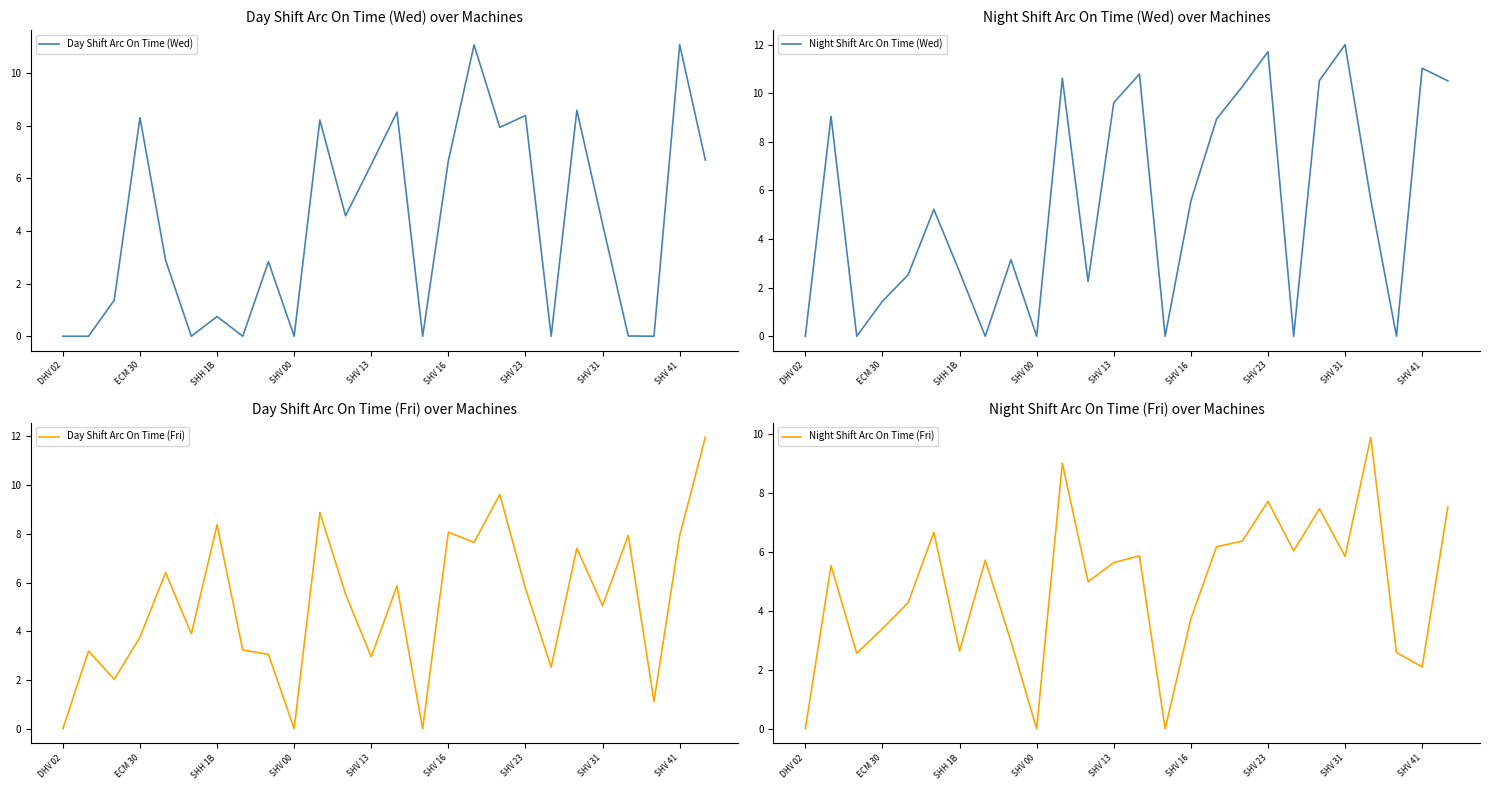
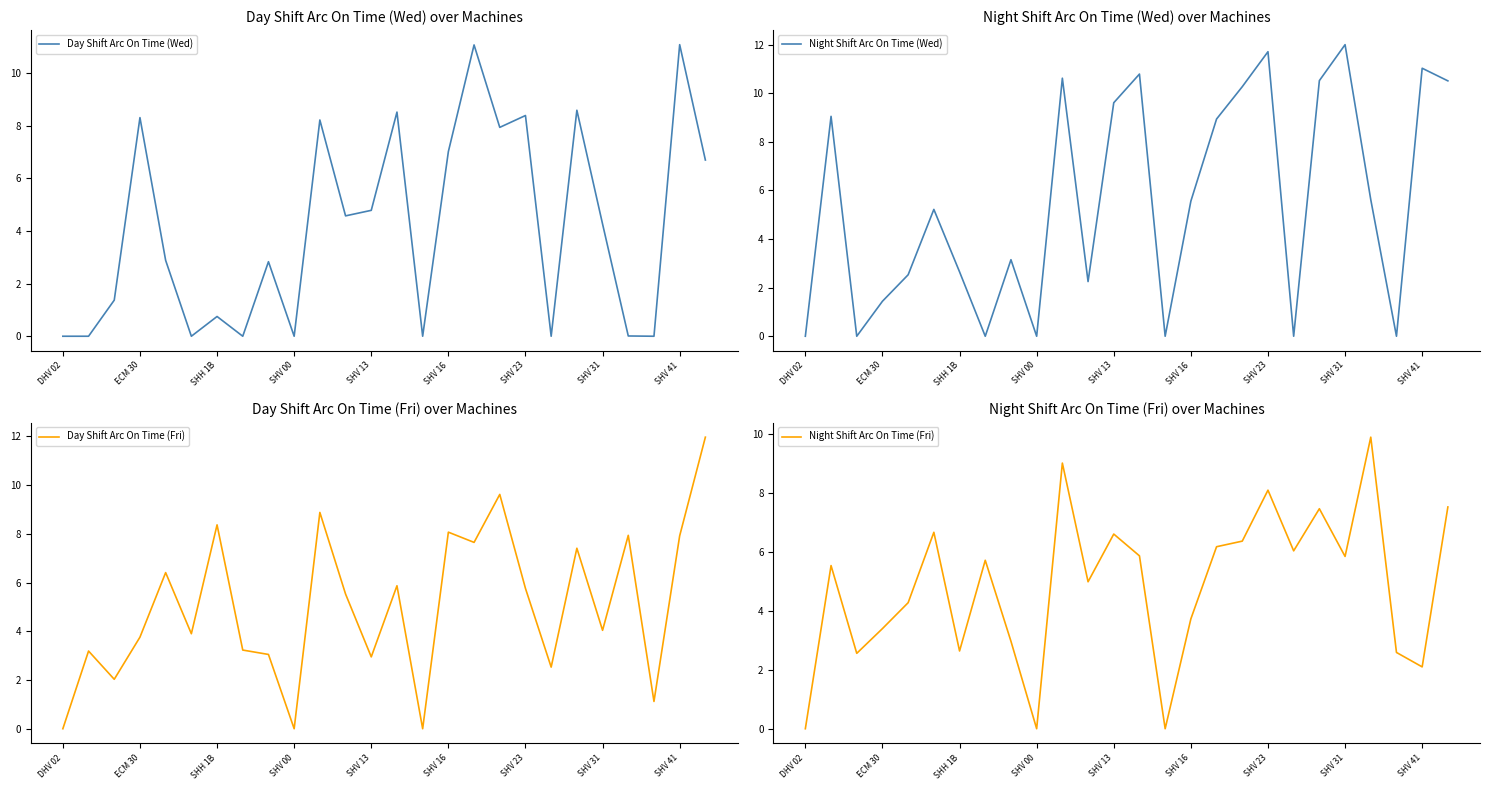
Day Shift Arc On Time (Wed) over Machines, SHV 13: 6.5 -> 4.8
Day Shift Arc On Time (Wed) over Machines, SHV 16: 6.7 -> 7.0
Day Shift Arc On Time (Fri) over Machines, SHV 31: 5.1 -> 4.0
Night Shift Arc On Time (Fri) over Machines, SHV 13: 5.6 -> 6.6
Night Shift Arc On Time (Fri) over Machines, SHV 23: 7.7 -> 8.1
